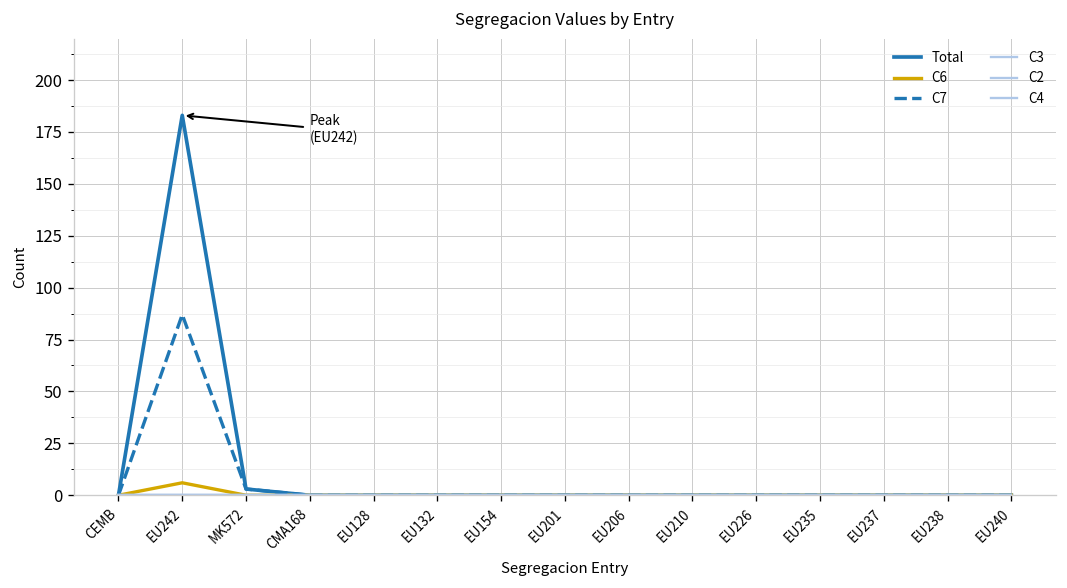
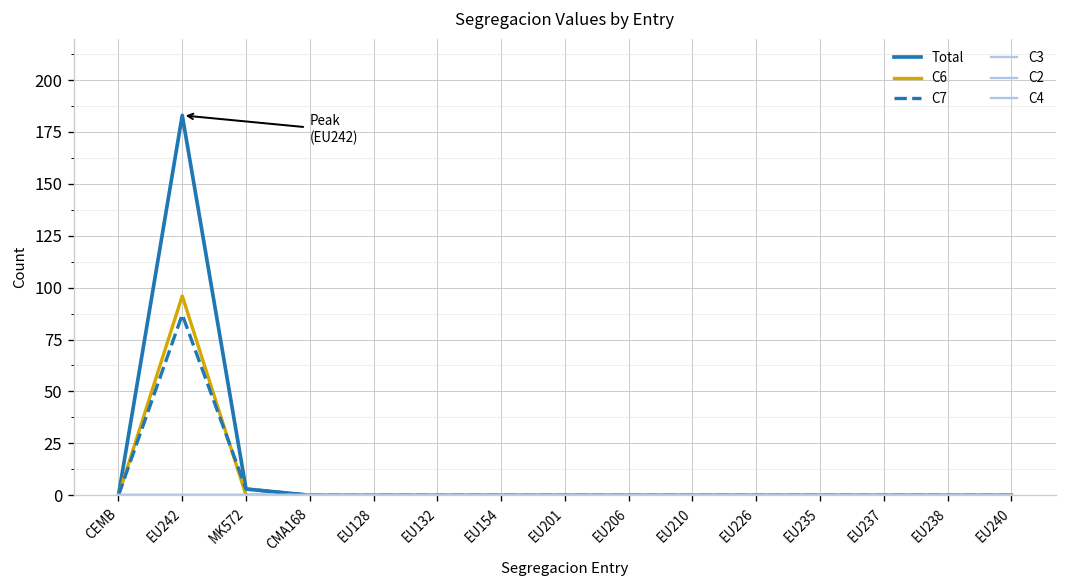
C6, EU242: 6 -> 96
